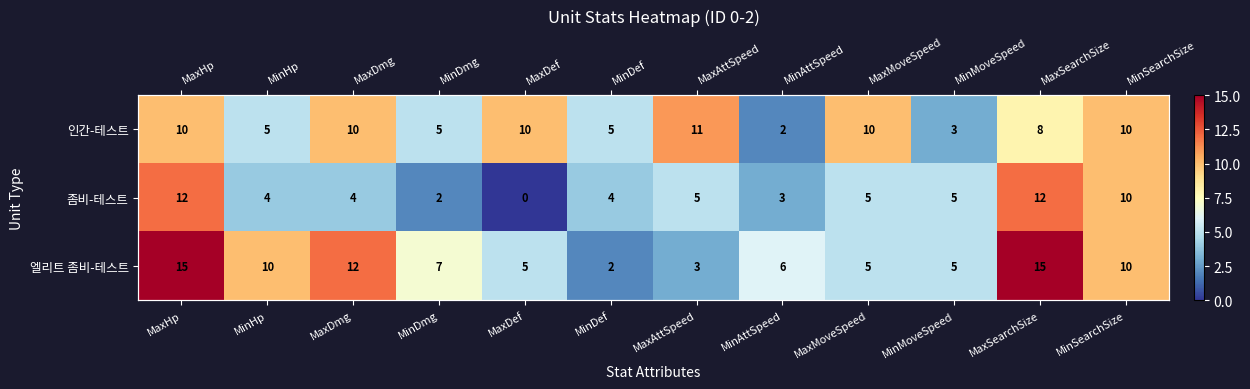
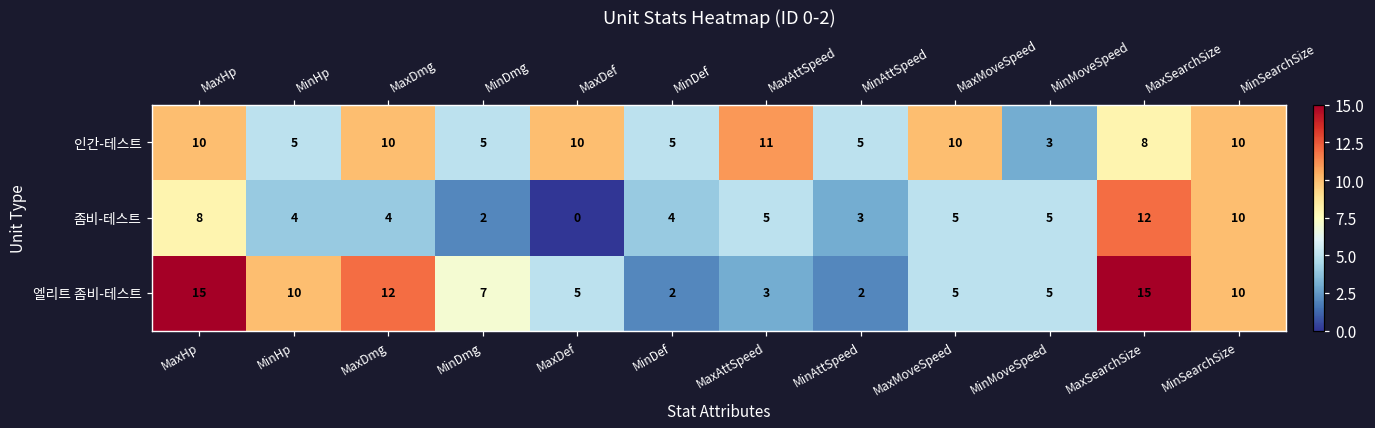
인간-테스트, MinAttSpeed: 2 -> 5
좀비-테스트, MaxHp: 12 -> 8
엘리트 좀비-테스트, MinAttSpeed: 6 -> 2
